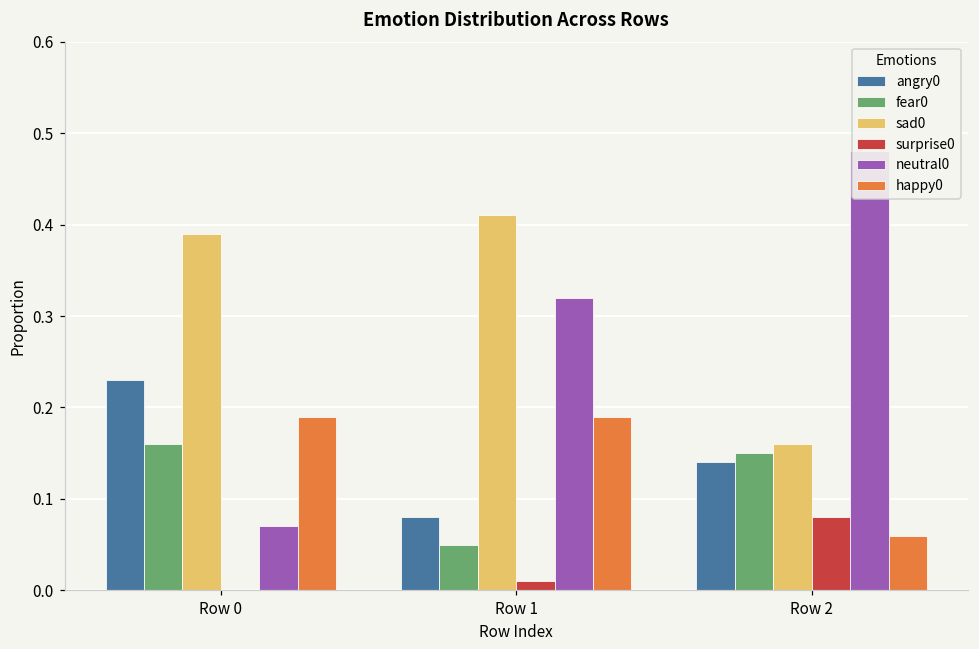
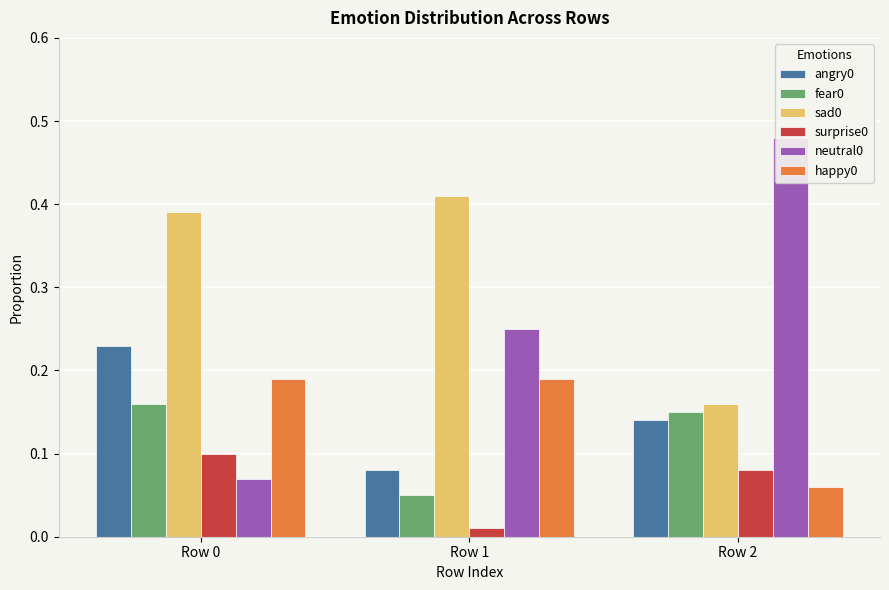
surprise0, Row 0: 0.0 -> 0.1
neutral0, Row 1: 0.32 -> 0.25
